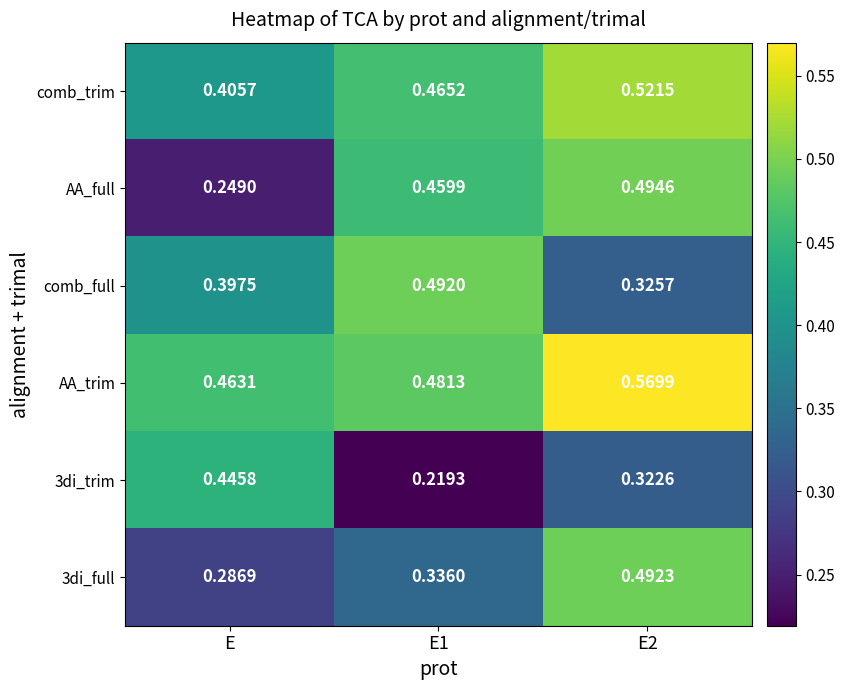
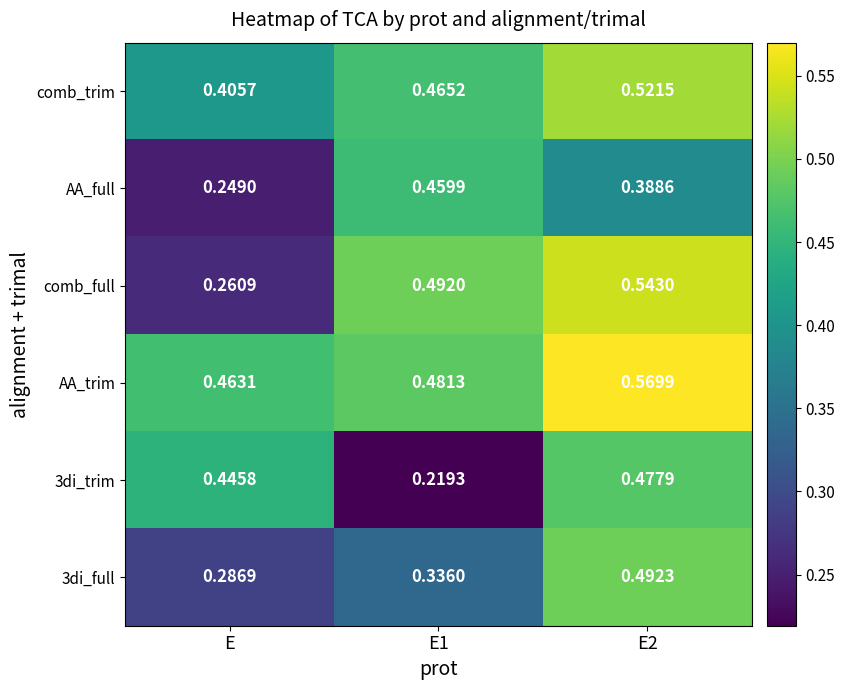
AA_full, E2: 0.4946 -> 0.3886
comb_full, E: 0.3975 -> 0.2609
comb_full, E2: 0.3257 -> 0.5430
3di_trim, E2: 0.3226 -> 0.4779
